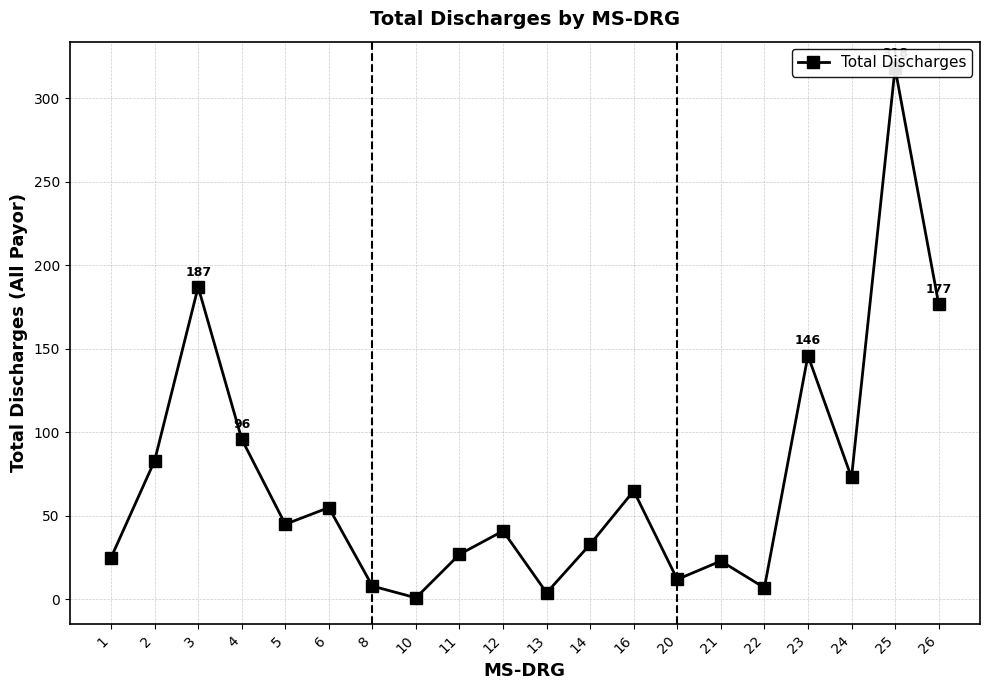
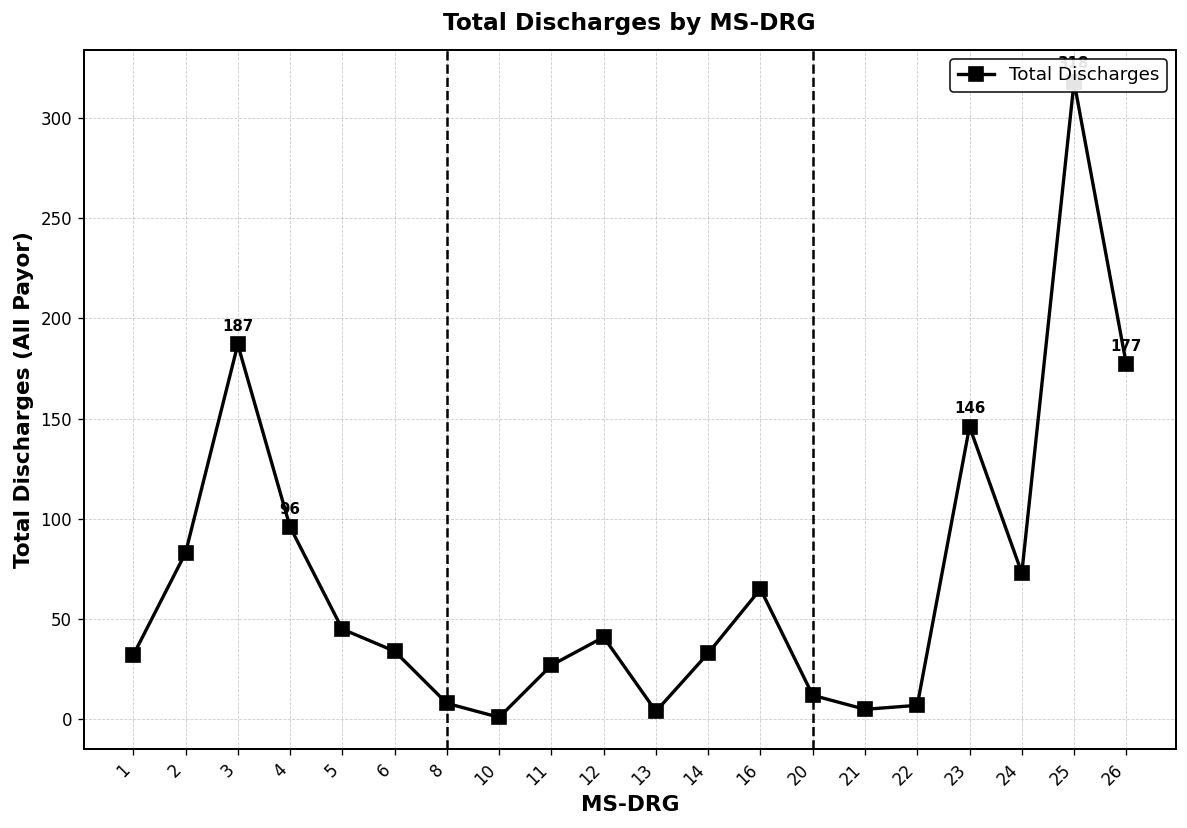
1: 25 -> 32
6: 55 -> 34
21: 23 -> 5
